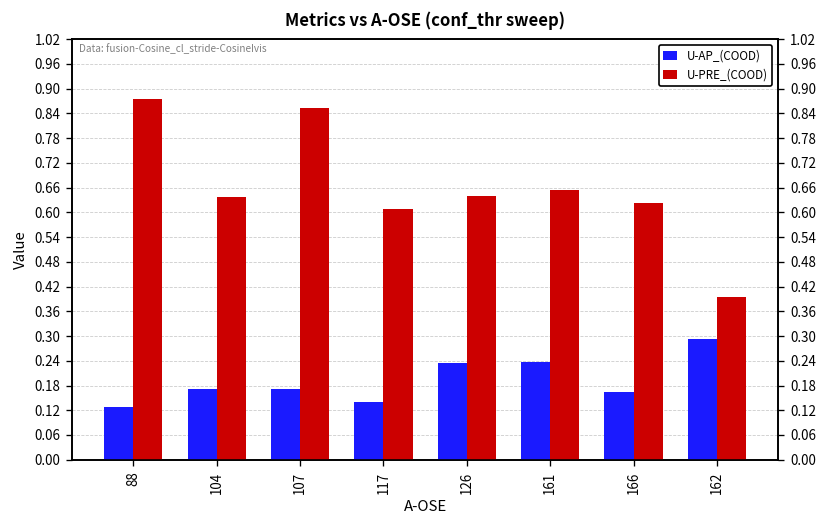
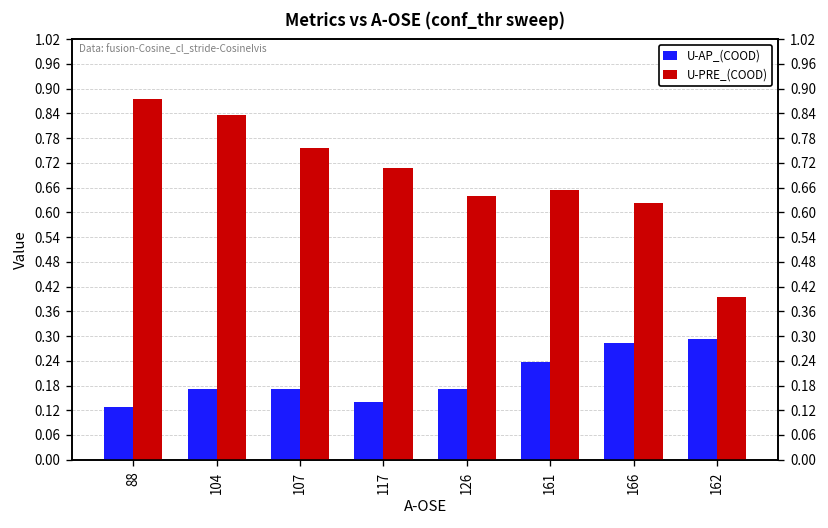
U-PRE_(COOD), 104: 0.64 -> 0.84
U-PRE_(COOD), 107: 0.85 -> 0.76
U-PRE_(COOD), 117: 0.61 -> 0.71
U-AP_(COOD), 126: 0.24 -> 0.17
U-AP_(COOD), 166: 0.16 -> 0.28
